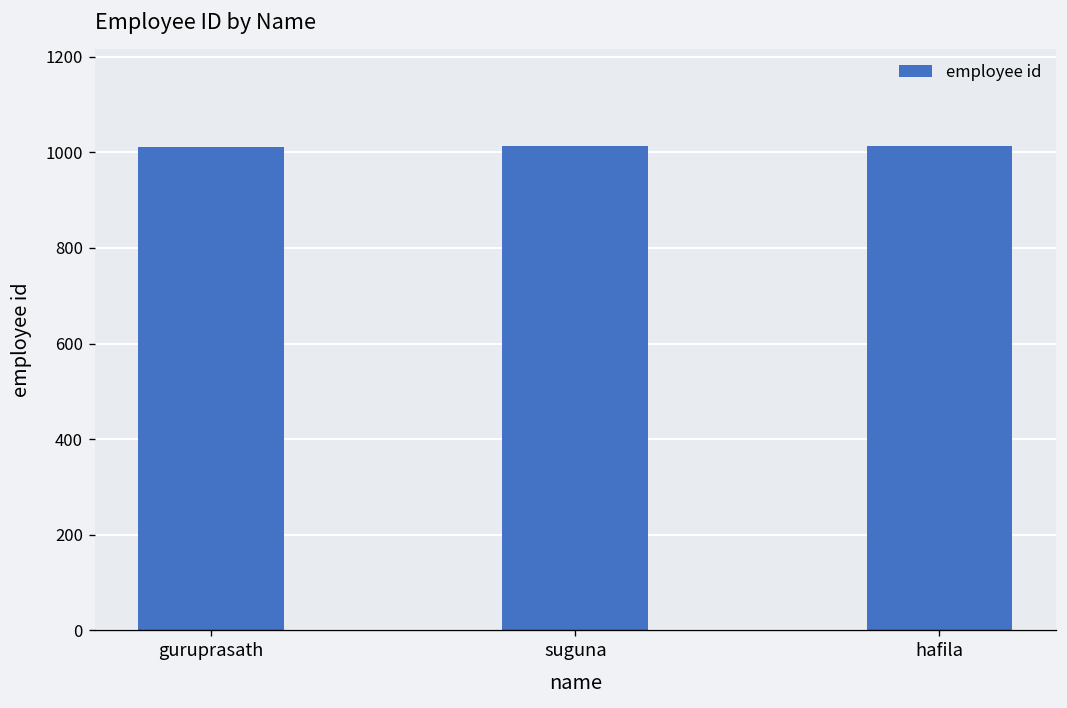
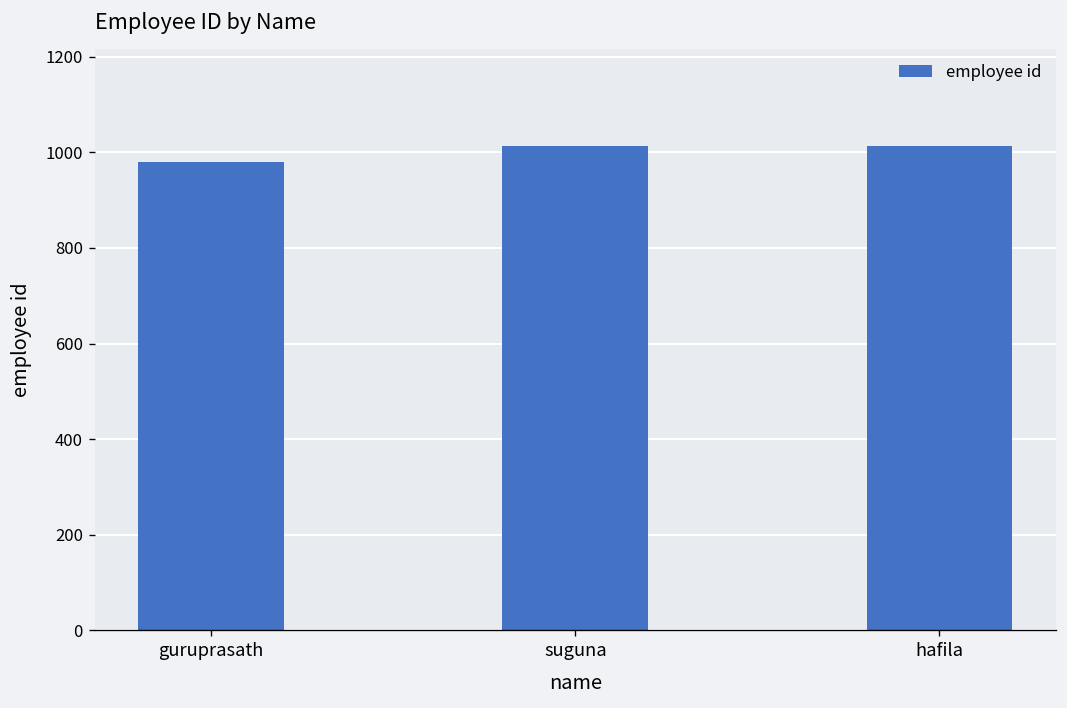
guruprasath: 1010 -> 980
